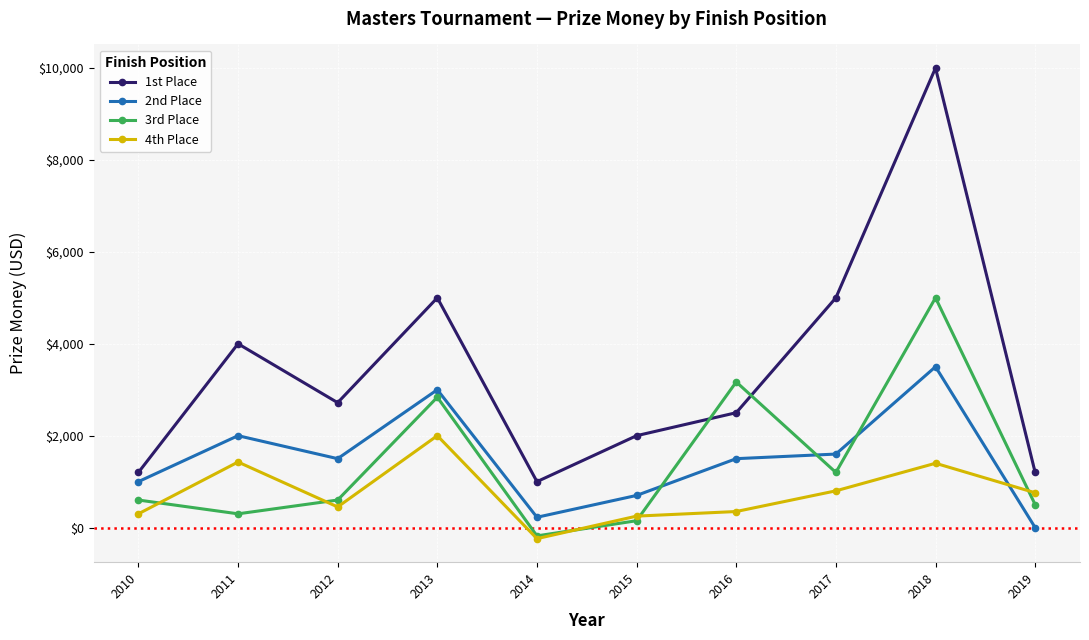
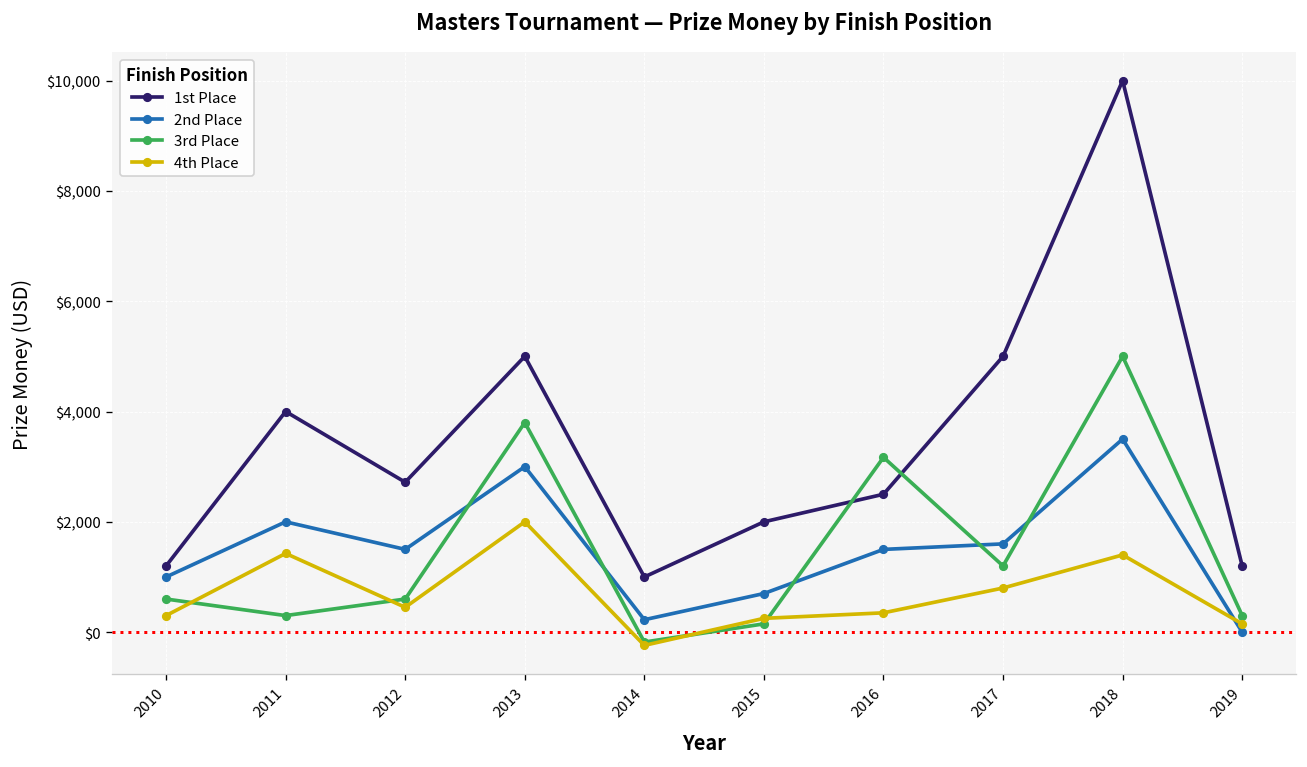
3rd Place, 2013: $2,800 -> $3,800
3rd Place, 2019: $500 -> $300
4th Place, 2019: $800 -> $200
